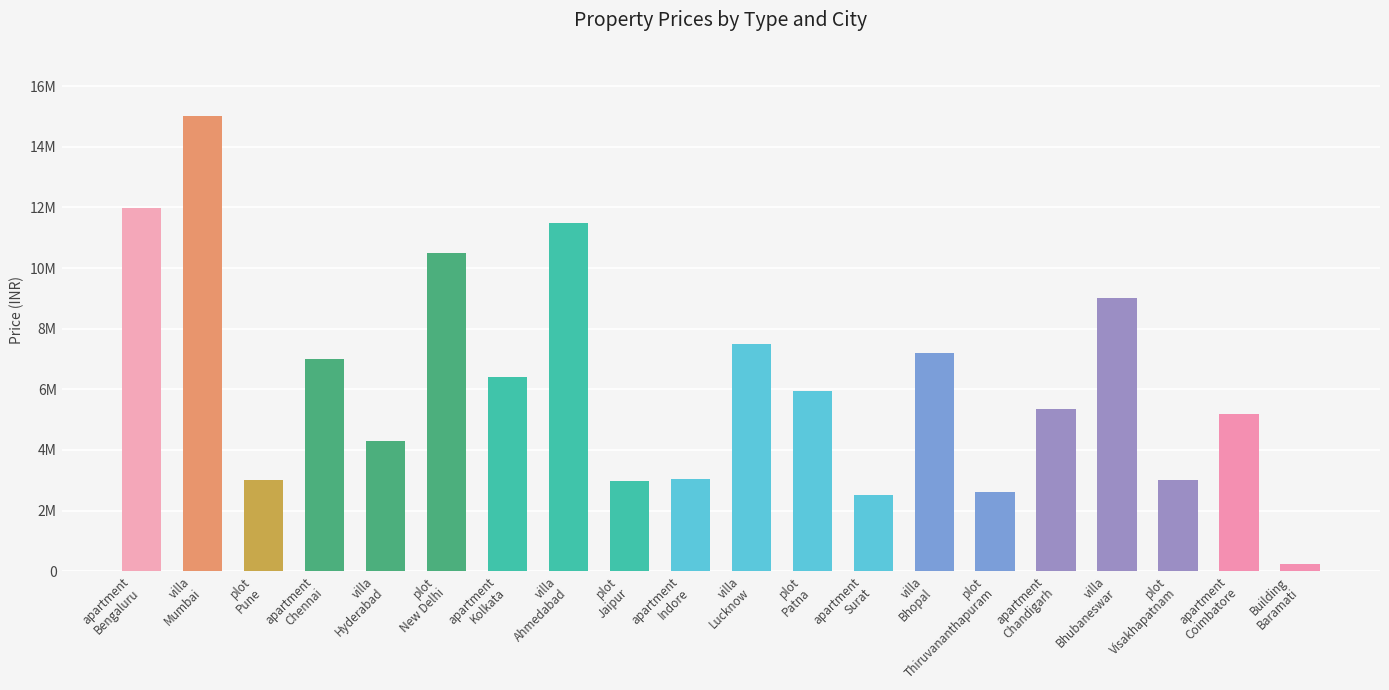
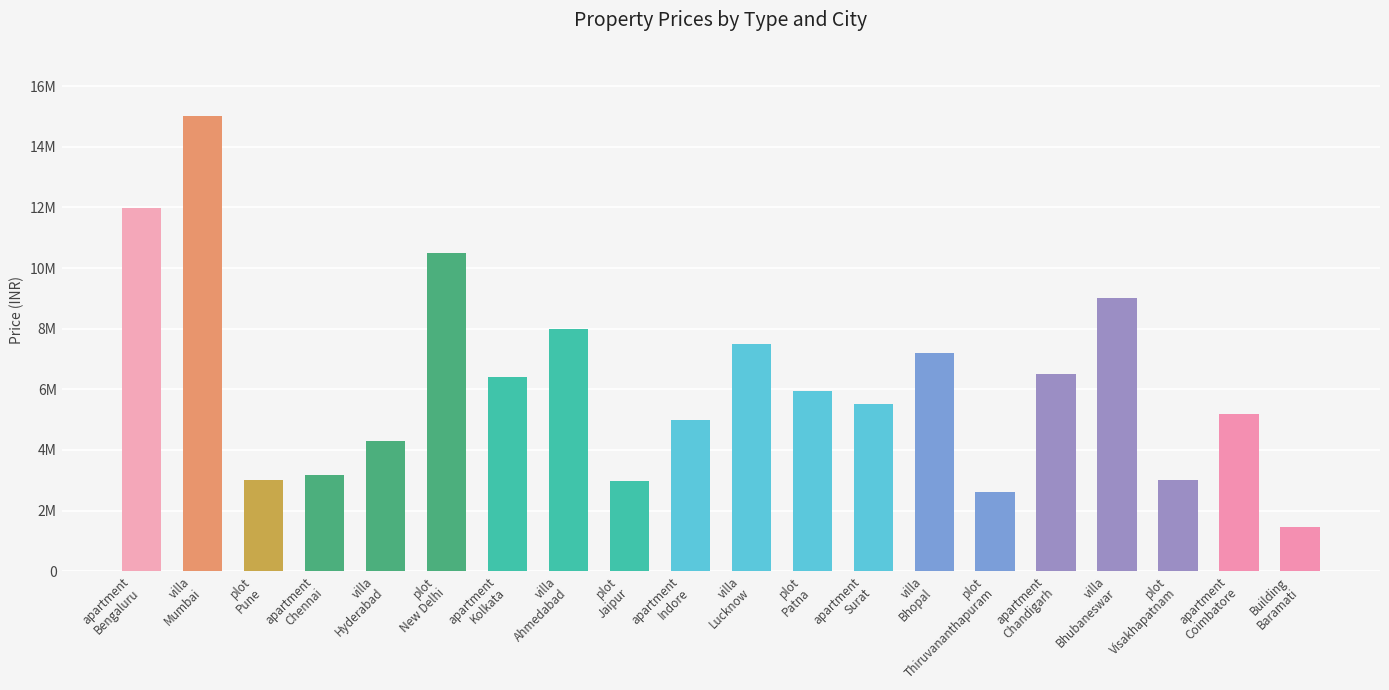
apartment Chennai: 7000000 -> 3200000
villa Ahmedabad: 11500000 -> 8000000
apartment Indore: 3100000 -> 5000000
apartment Surat: 2500000 -> 5500000
apartment Chandigarh: 5300000 -> 6500000
Building Baramati: 200000 -> 1500000
